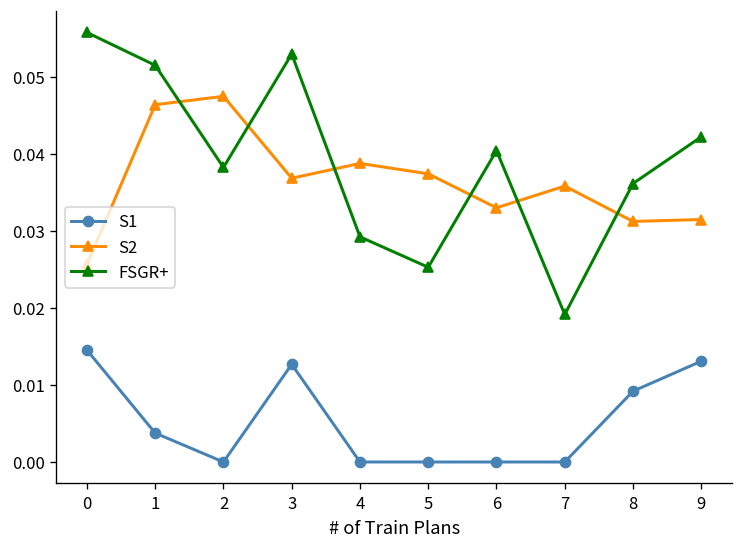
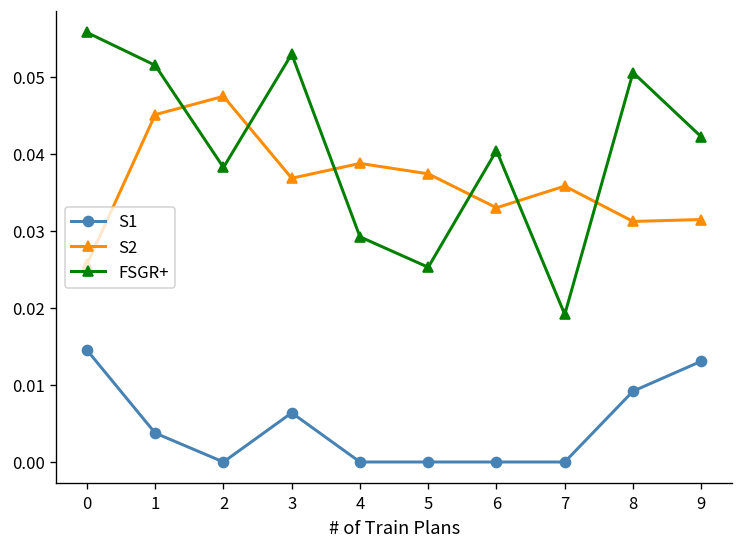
S2, 1: 0.046 -> 0.045
S1, 3: 0.013 -> 0.006
FSGR+, 8: 0.036 -> 0.051
